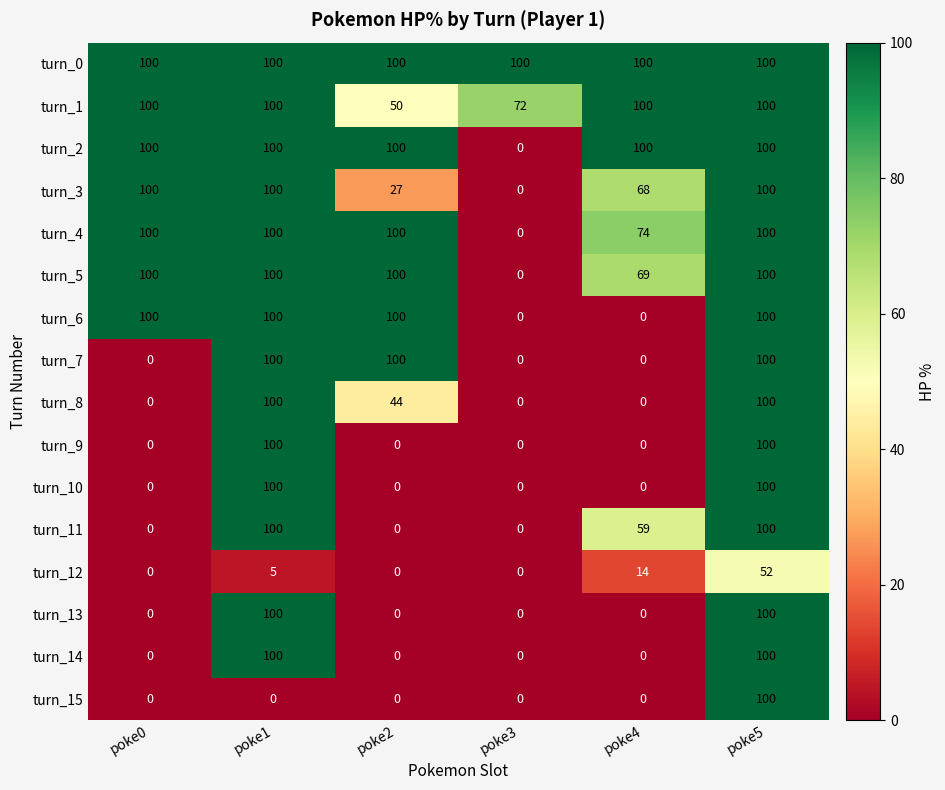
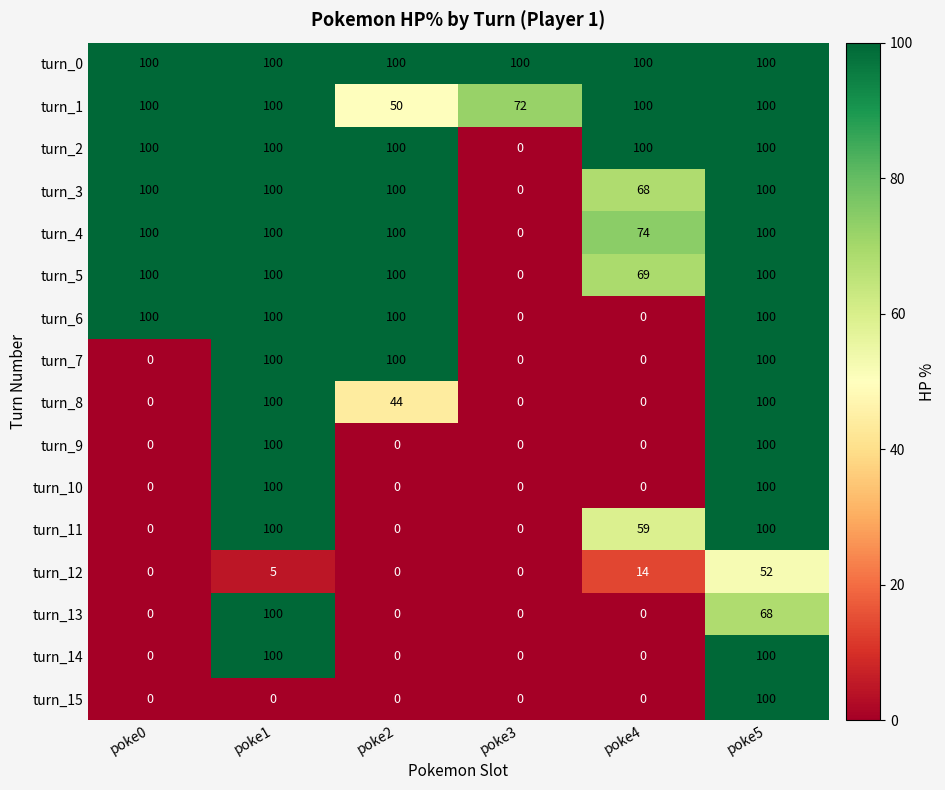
turn_3, poke2: 27 -> 100
turn_13, poke5: 100 -> 68
